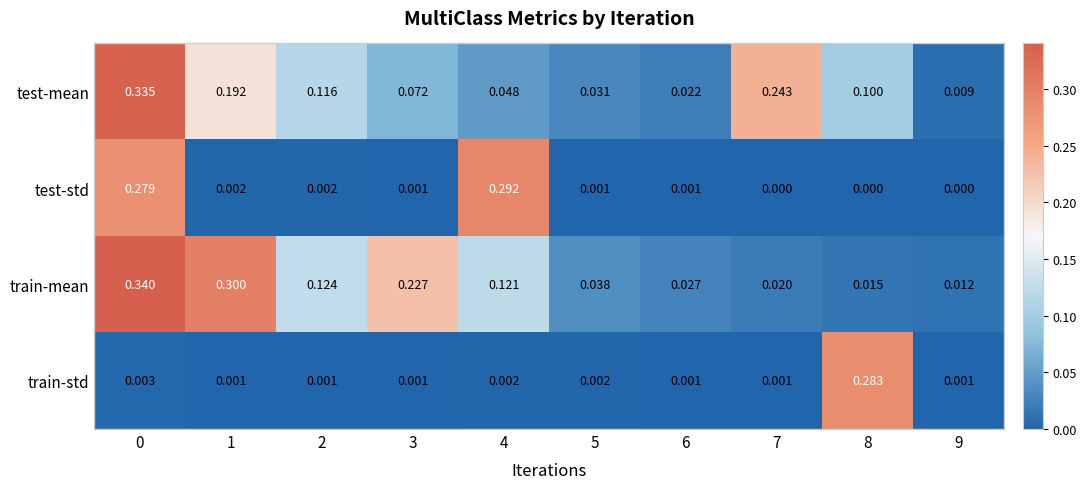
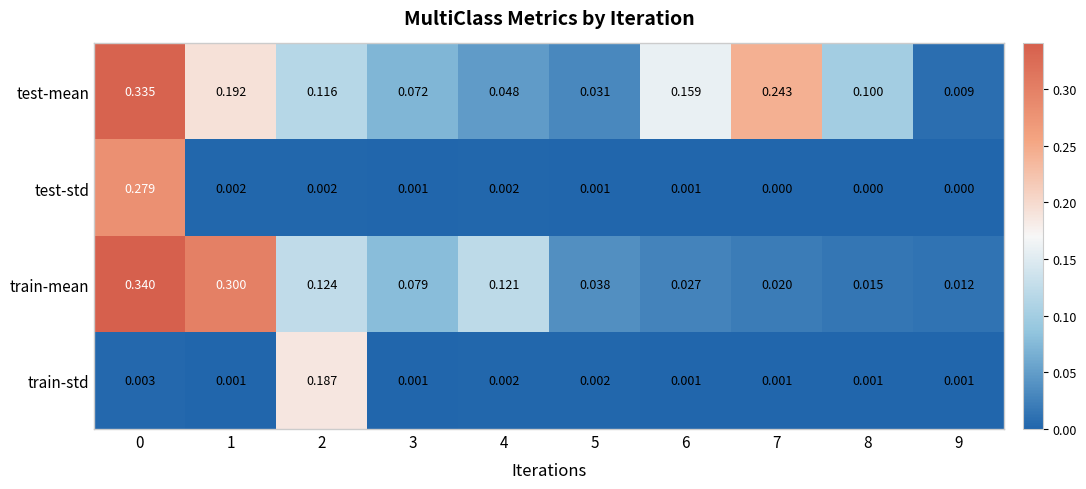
test-mean, 6: 0.022 -> 0.159
test-std, 4: 0.292 -> 0.002
train-mean, 3: 0.227 -> 0.079
train-std, 2: 0.001 -> 0.187
train-std, 8: 0.283 -> 0.001
